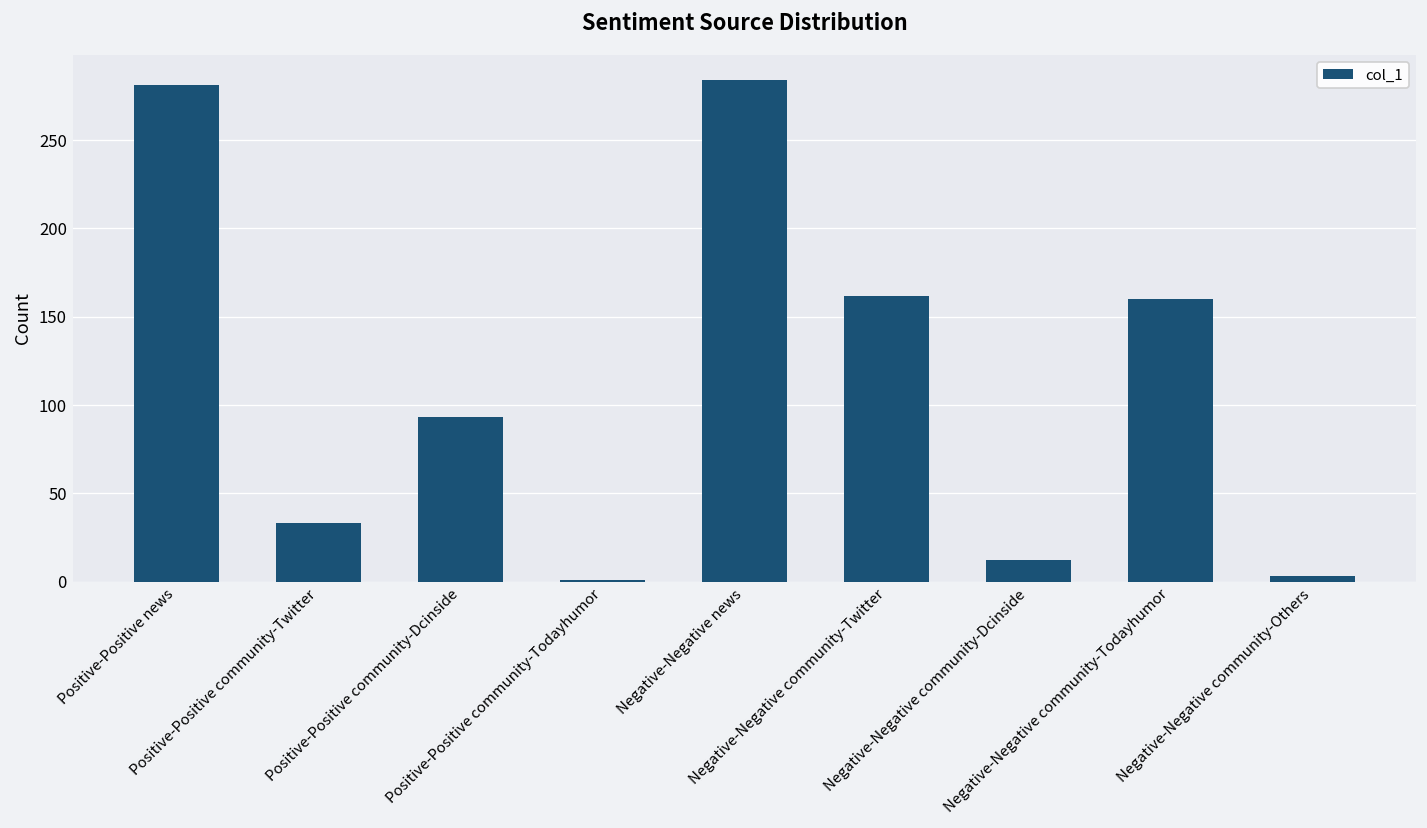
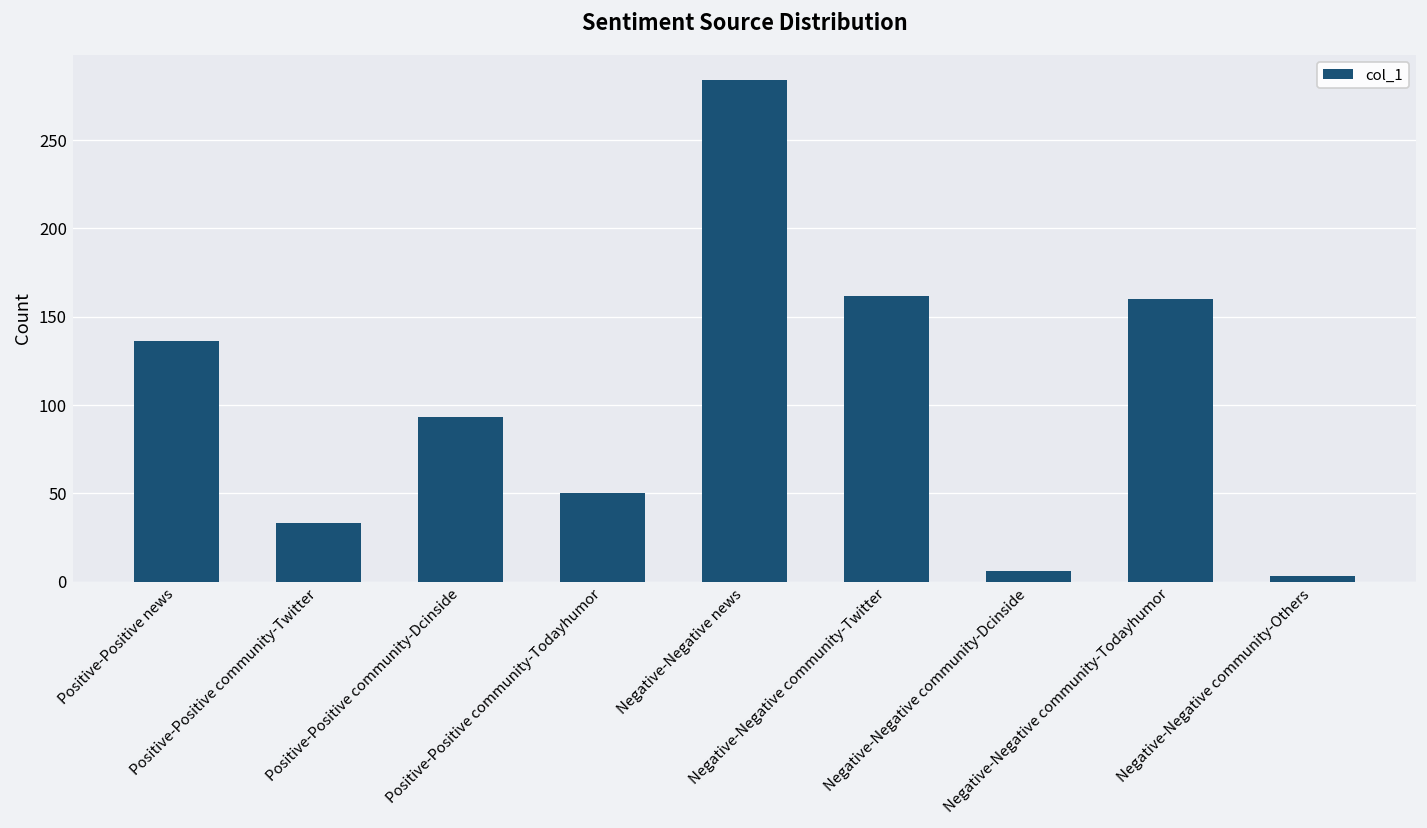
Positive-Positive news: 281 -> 136
Positive-Positive community-Todayhumor: 1 -> 50
Negative-Negative community-Dcinside: 12 -> 6
